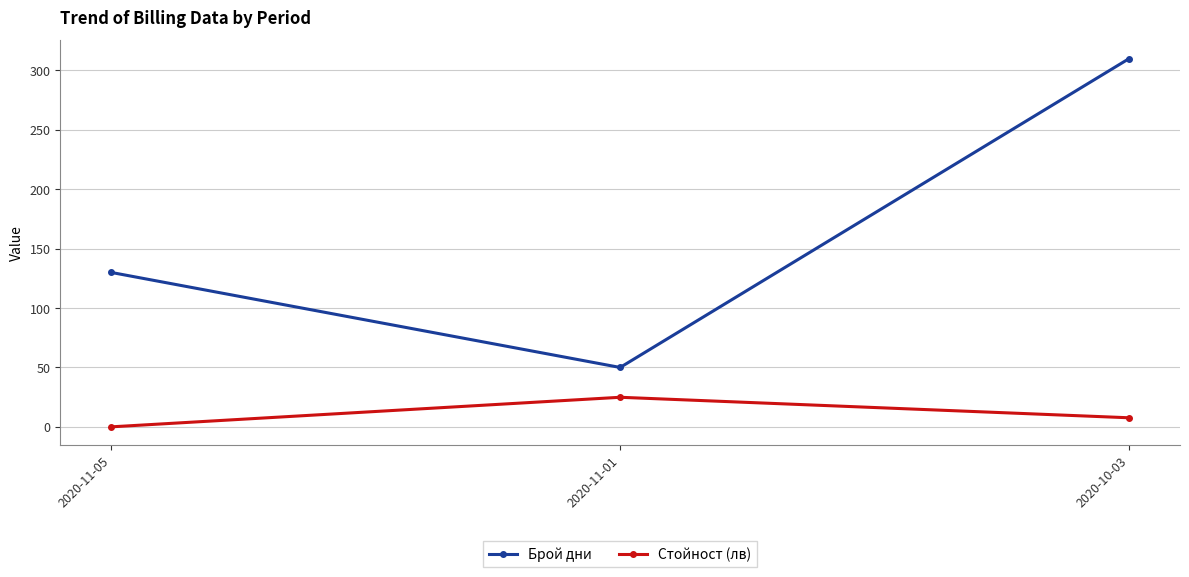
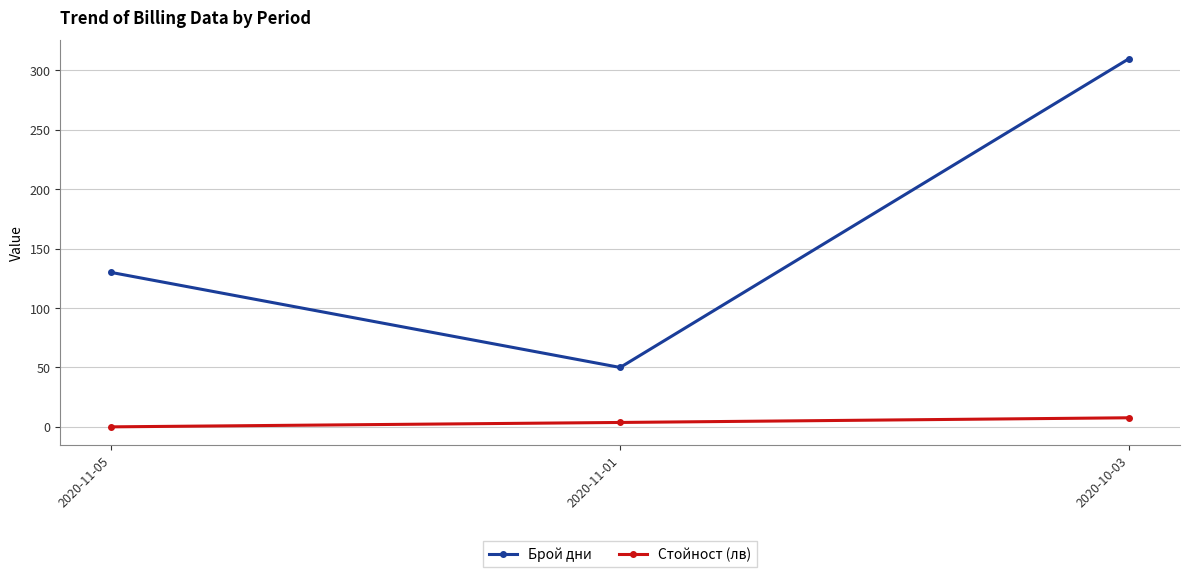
Стойност (лв), 2020-11-01: 25 -> 4
